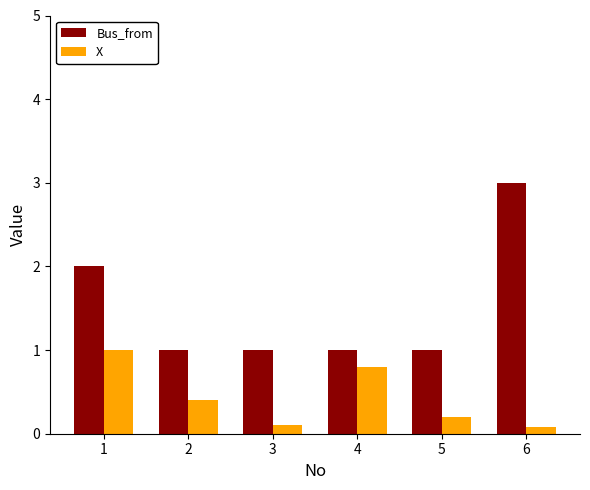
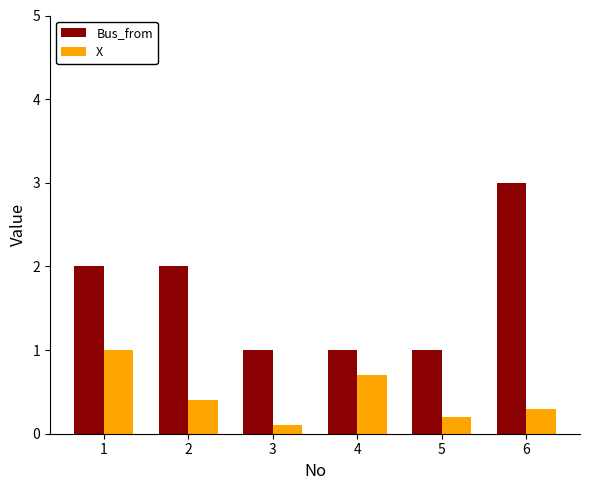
Bus_from, 2: 1 -> 2
X, 4: 0.8 -> 0.7
X, 6: 0.1 -> 0.3
